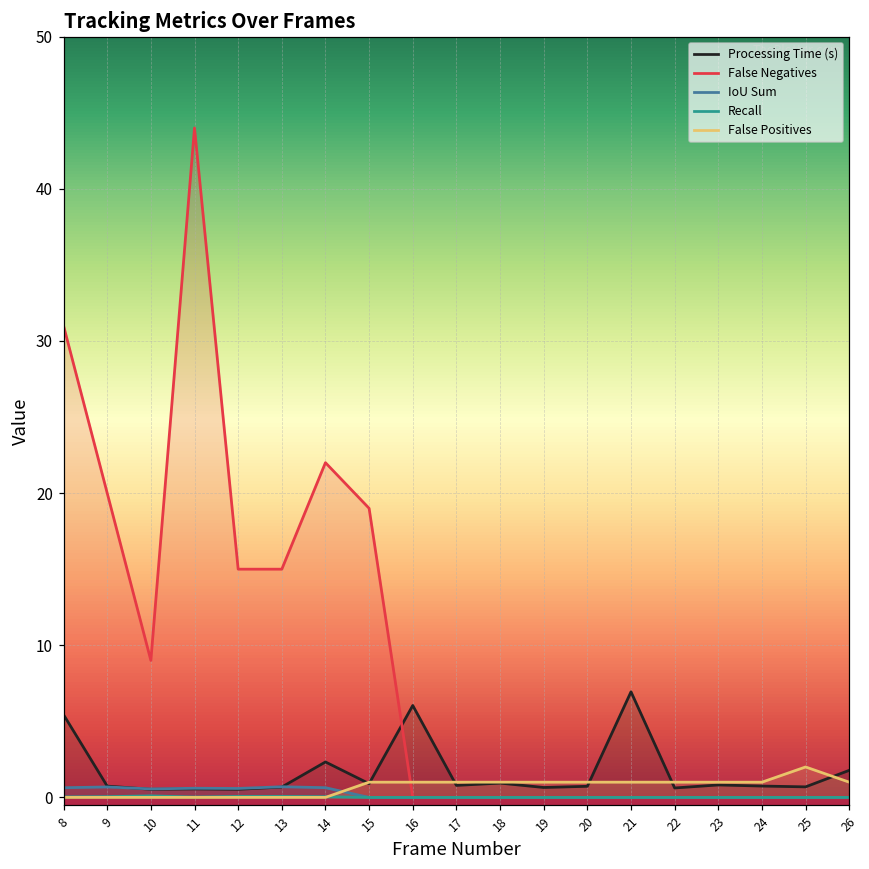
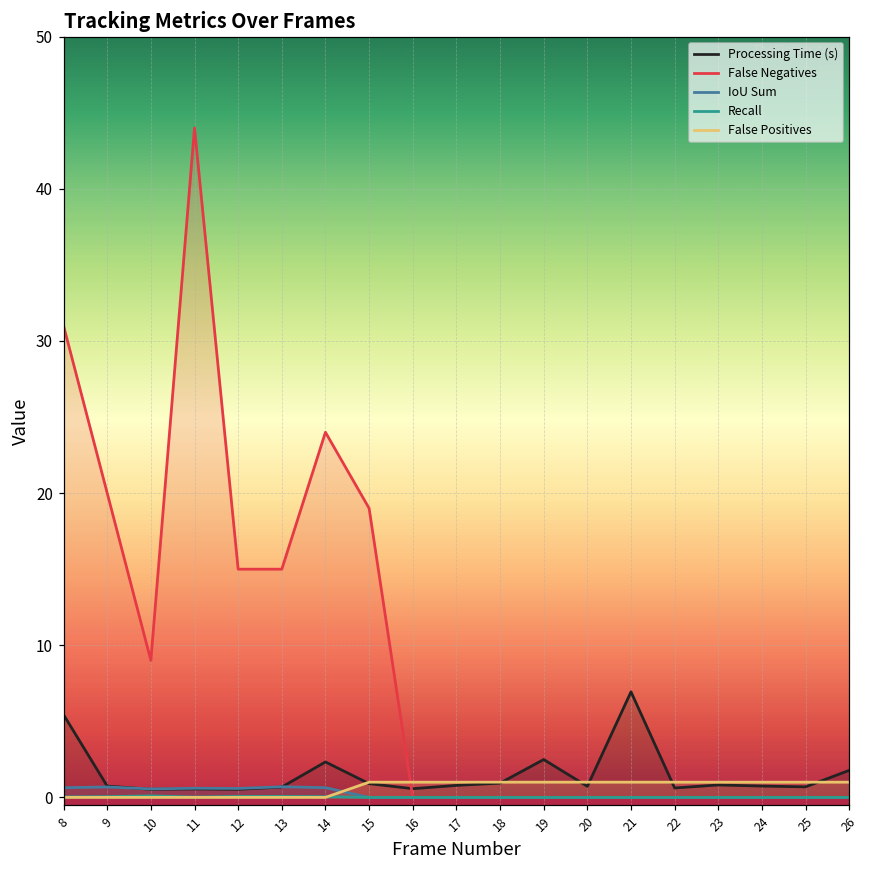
False Negatives, 14: 22 -> 24
Processing Time (s), 16: 6.0 -> 0.6
Processing Time (s), 19: 0.7 -> 2.5
False Positives, 25: 2 -> 1
